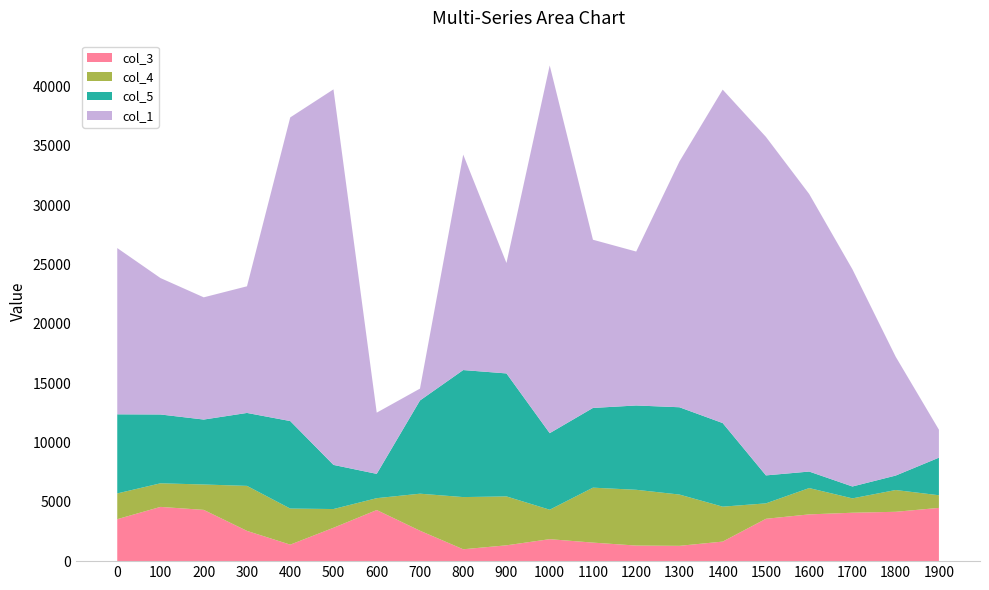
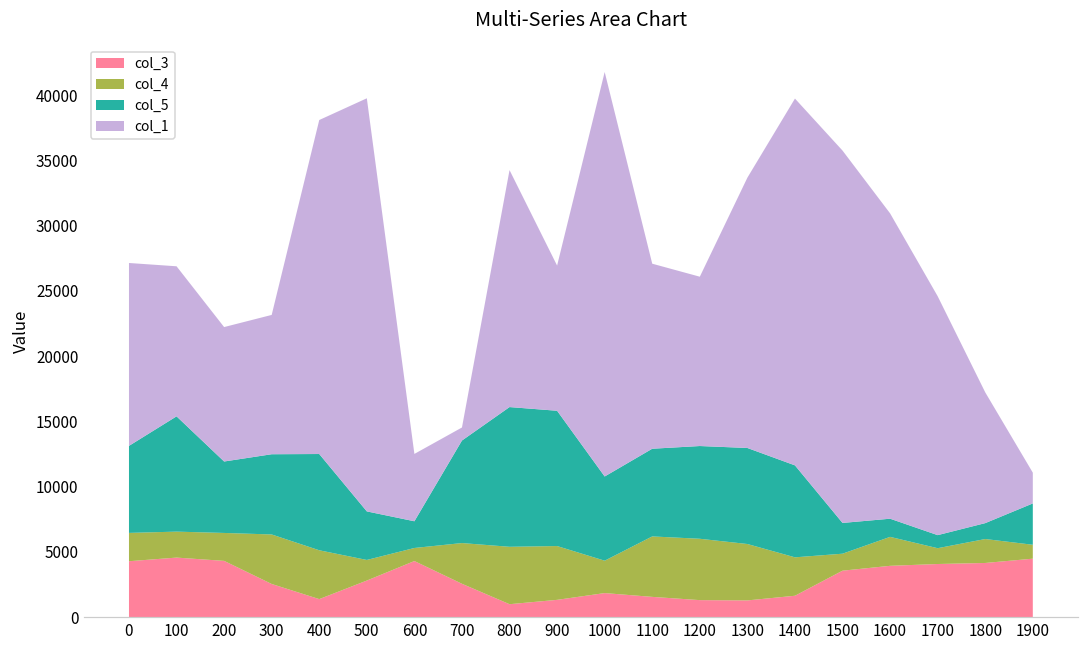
col_3, 0: 3500 -> 4300
col_5, 100: 5800 -> 8800
col_4, 400: 3000 -> 3700
col_1, 900: 9300 -> 11100
